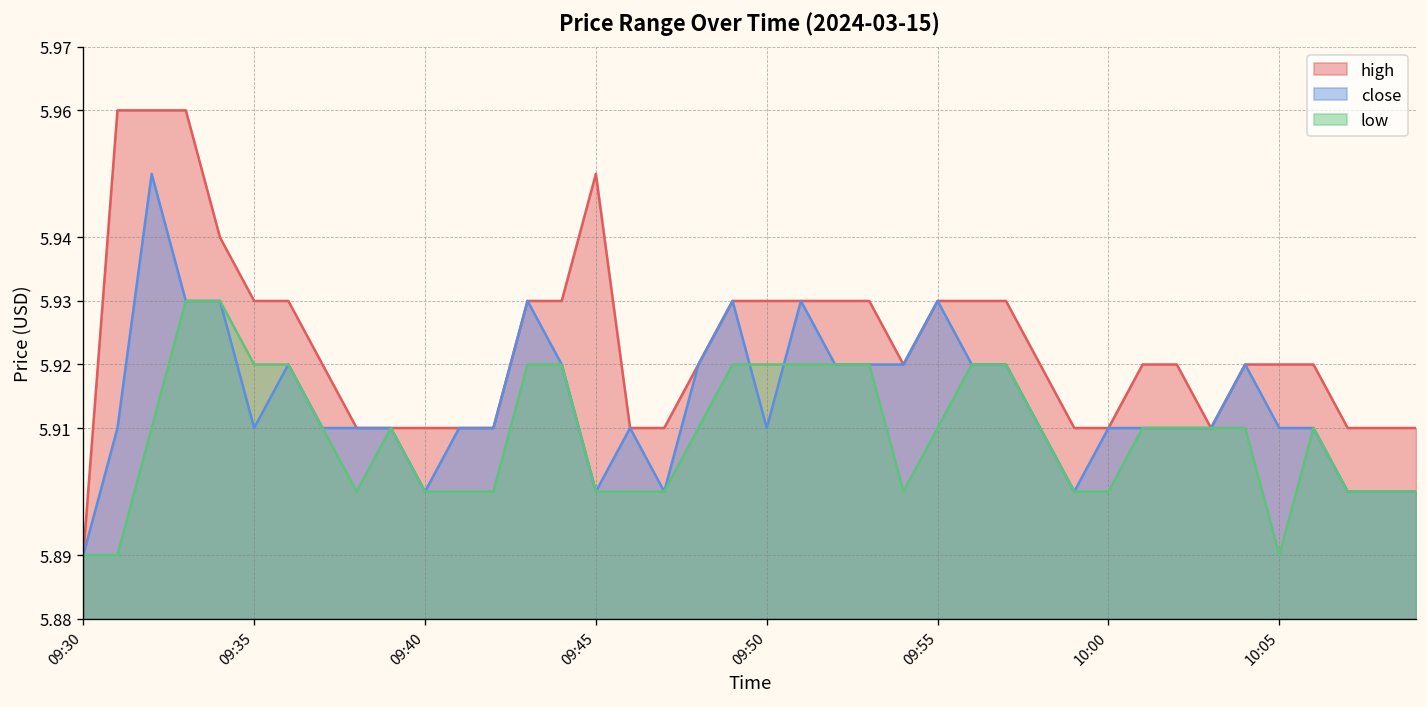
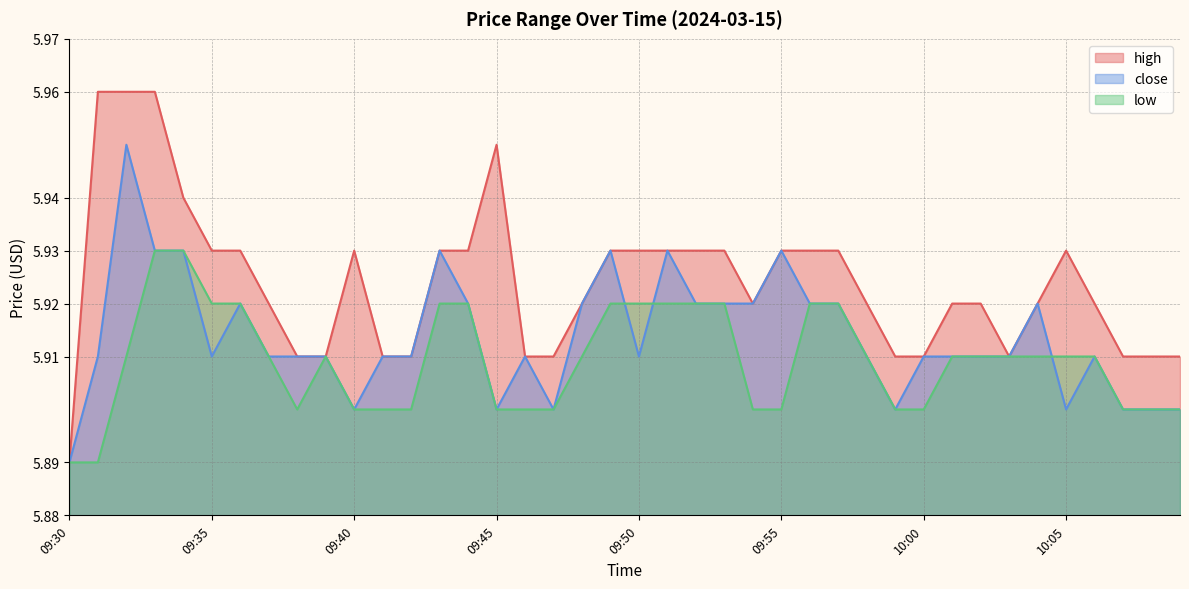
high, 09:40: 5.91 -> 5.93
low, 09:55: 5.91 -> 5.90
high, 10:05: 5.92 -> 5.93
close, 10:05: 5.91 -> 5.90
low, 10:05: 5.89 -> 5.91
